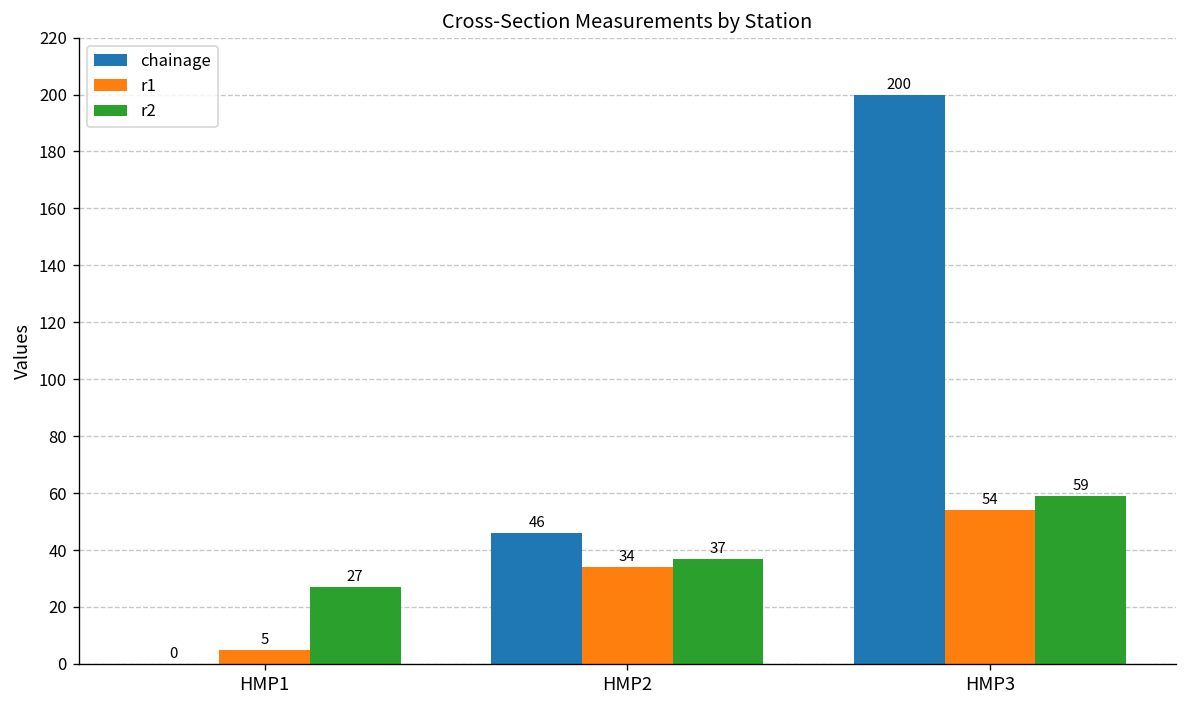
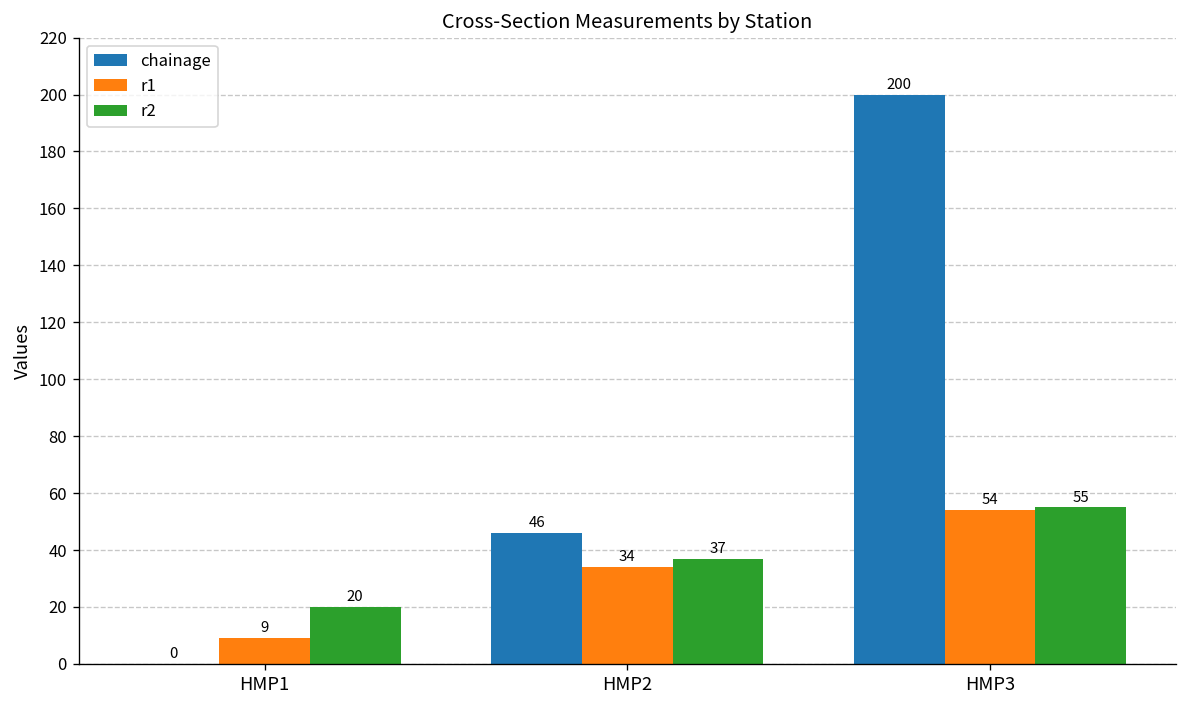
r1, HMP1: 5 -> 9
r2, HMP1: 27 -> 20
r2, HMP3: 59 -> 55
